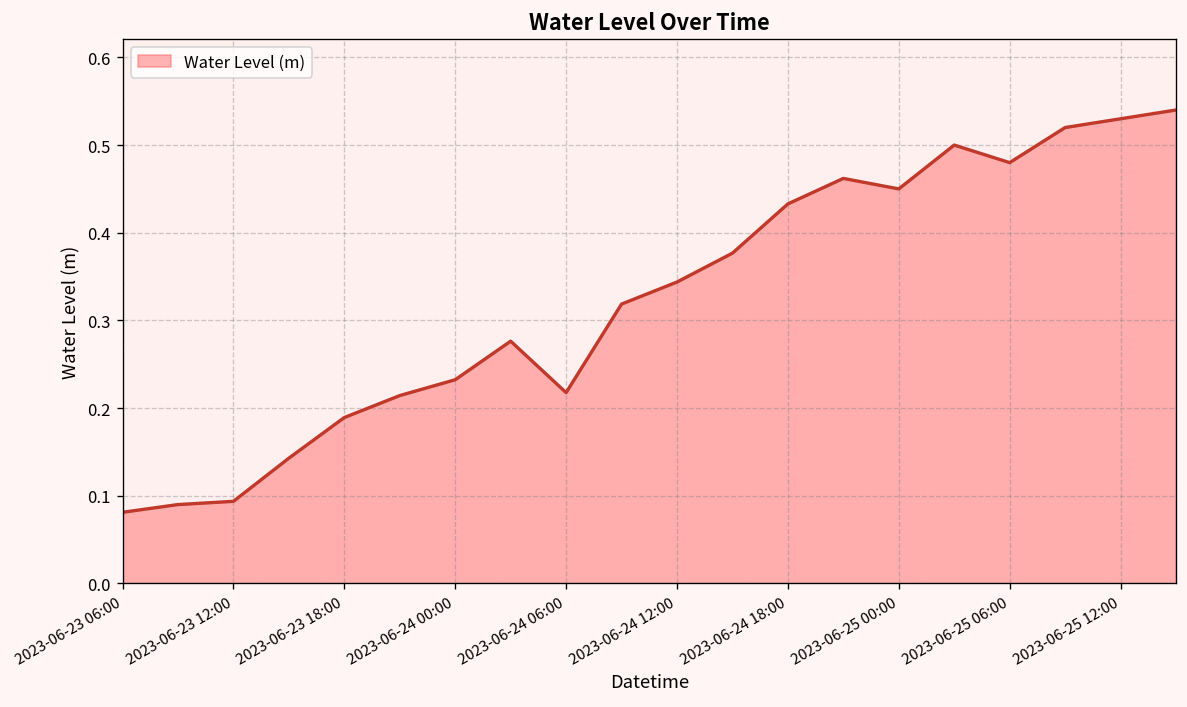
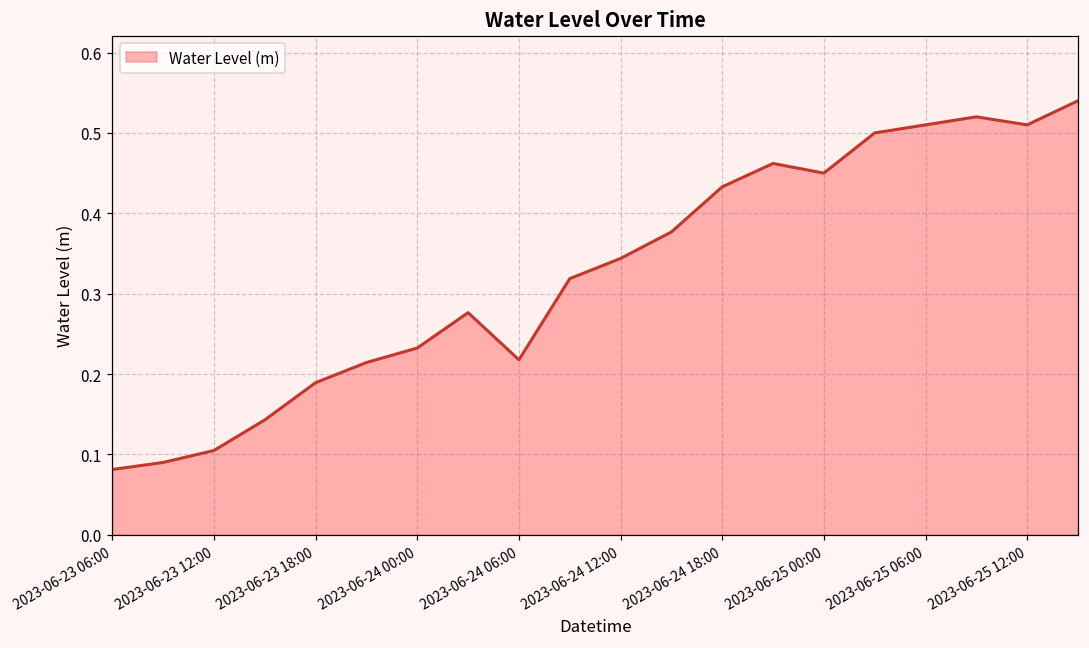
2023-06-23 12:00: 0.09 -> 0.10
2023-06-25 06:00: 0.48 -> 0.51
2023-06-25 12:00: 0.53 -> 0.51
